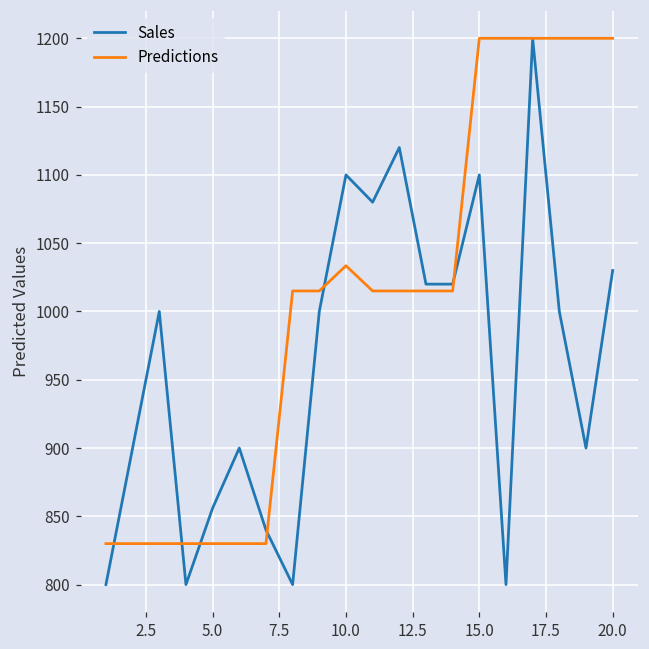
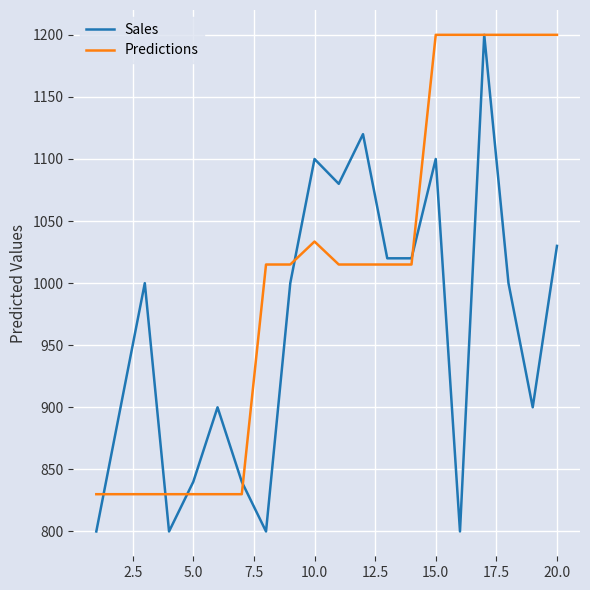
Sales, 5.0: 856 -> 840
